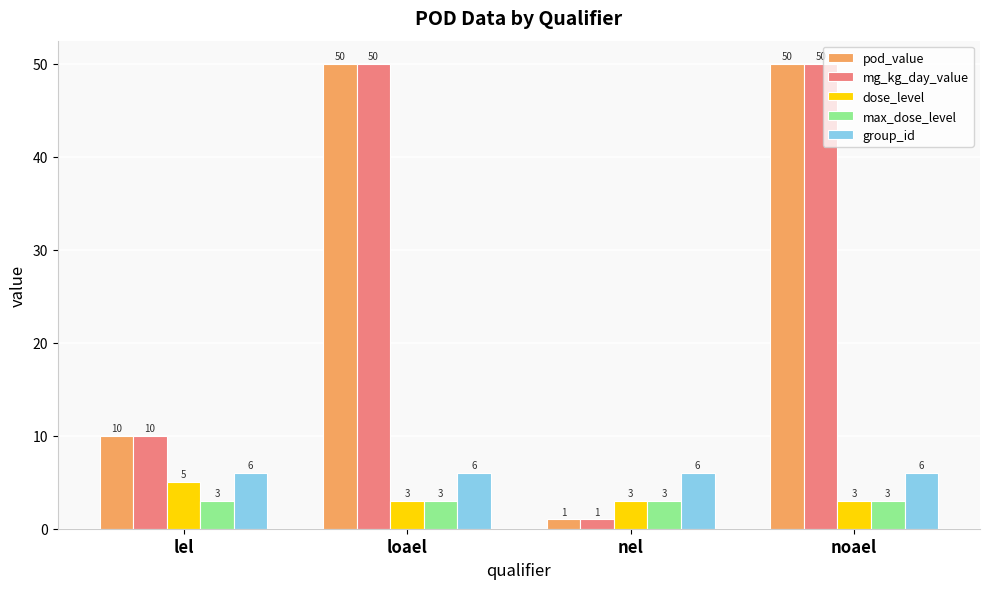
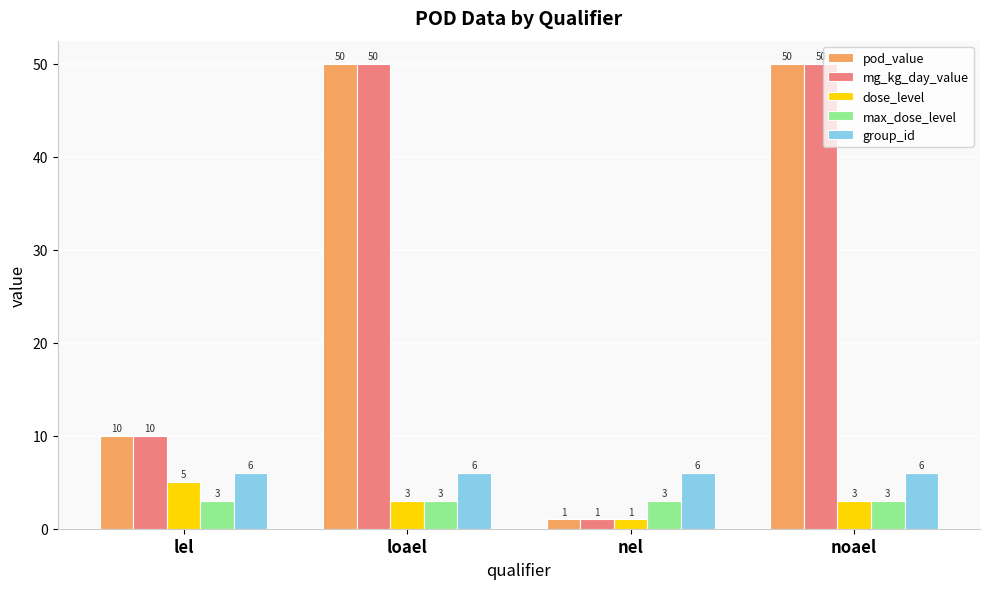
dose_level, nel: 3 -> 1
